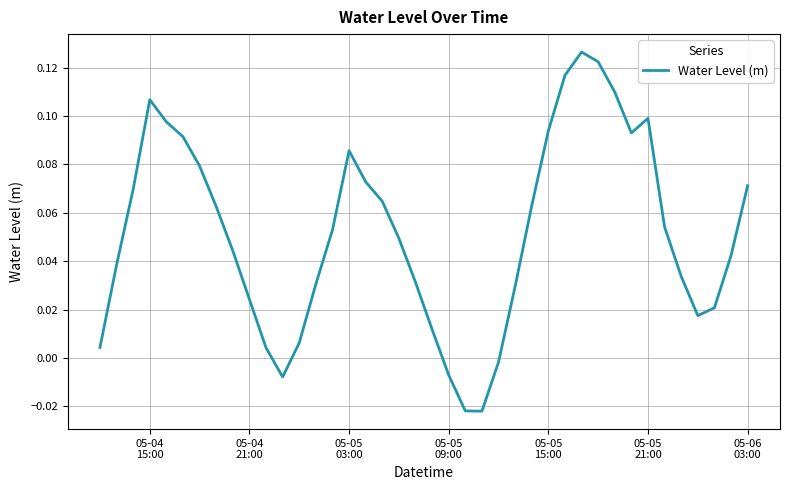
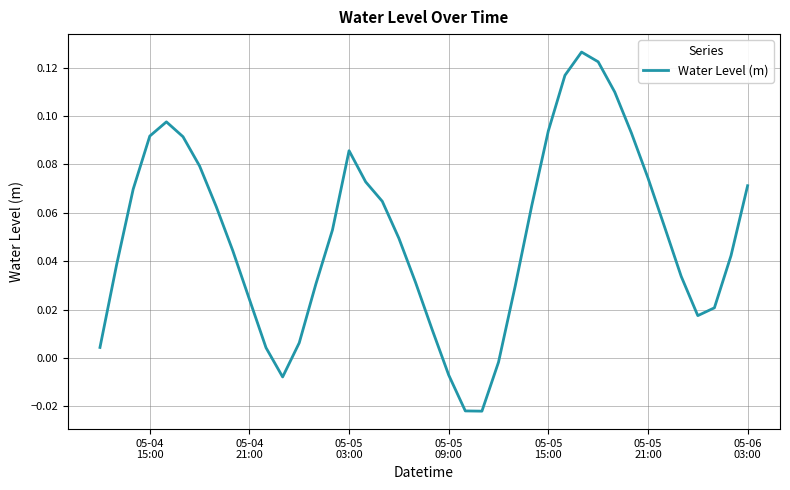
05-04 15:00: 0.107 -> 0.092
05-05 21:00: 0.099 -> 0.074
